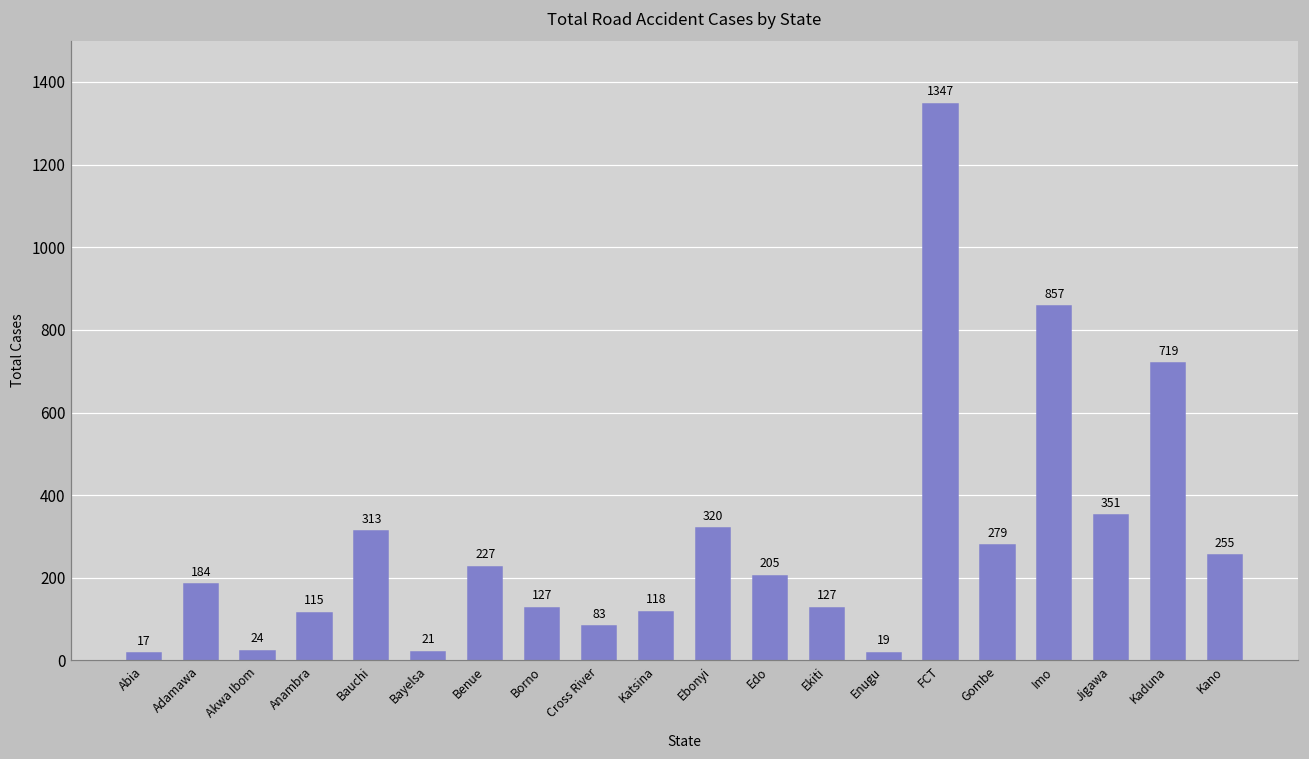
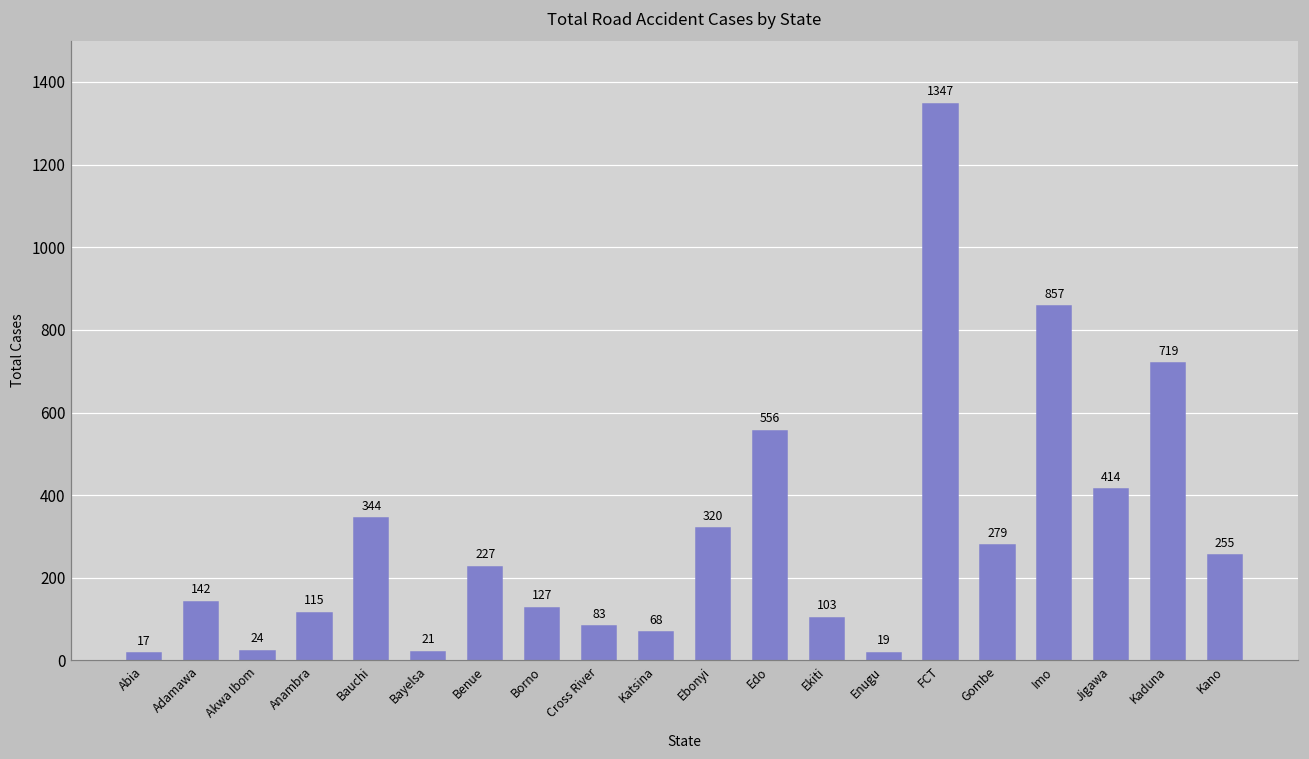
Adamawa: 184 -> 142
Bauchi: 313 -> 344
Katsina: 118 -> 68
Edo: 205 -> 556
Ekiti: 127 -> 103
Jigawa: 351 -> 414
